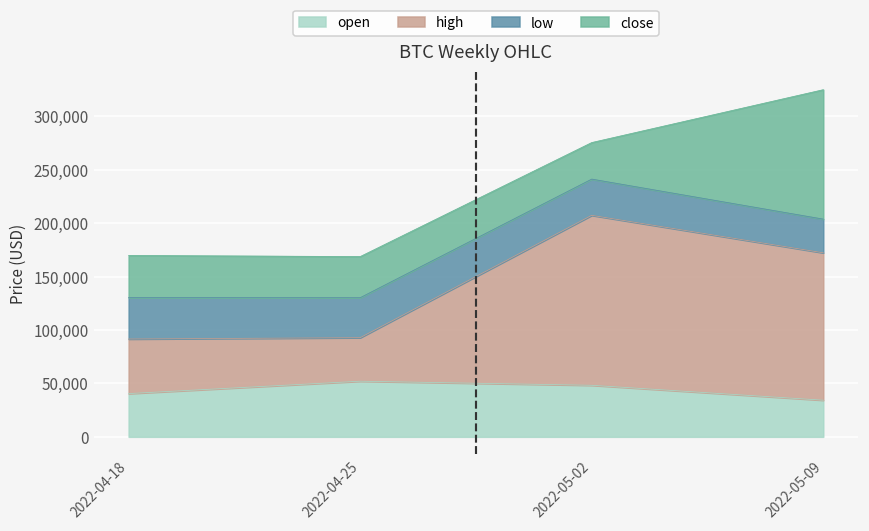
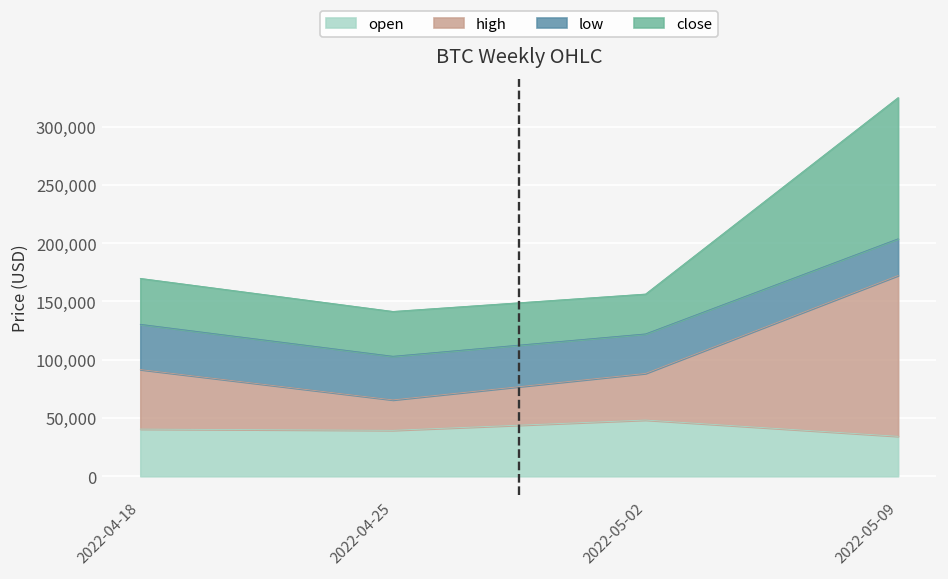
open, 2022-04-25: 50,000 -> 40,000
high, 2022-04-25: 40,000 -> 30,000
high, 2022-05-02: 160,000 -> 40,000
